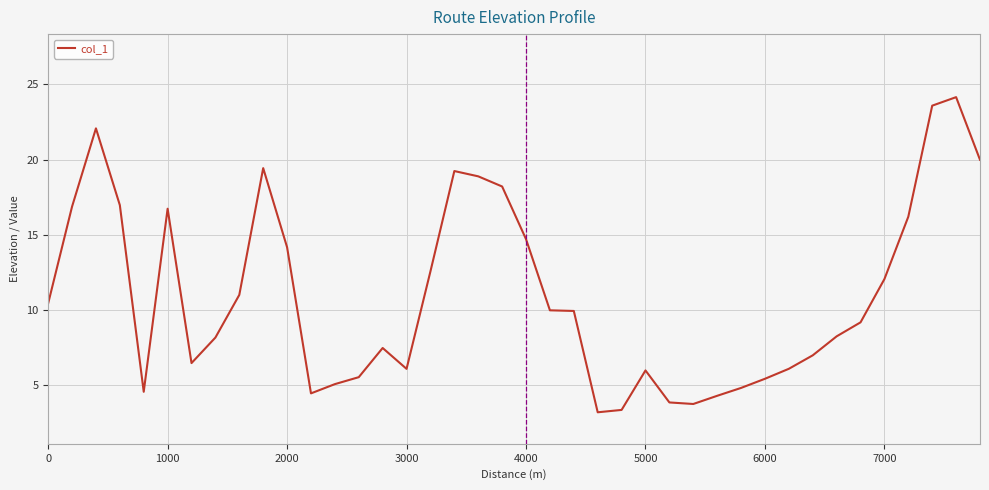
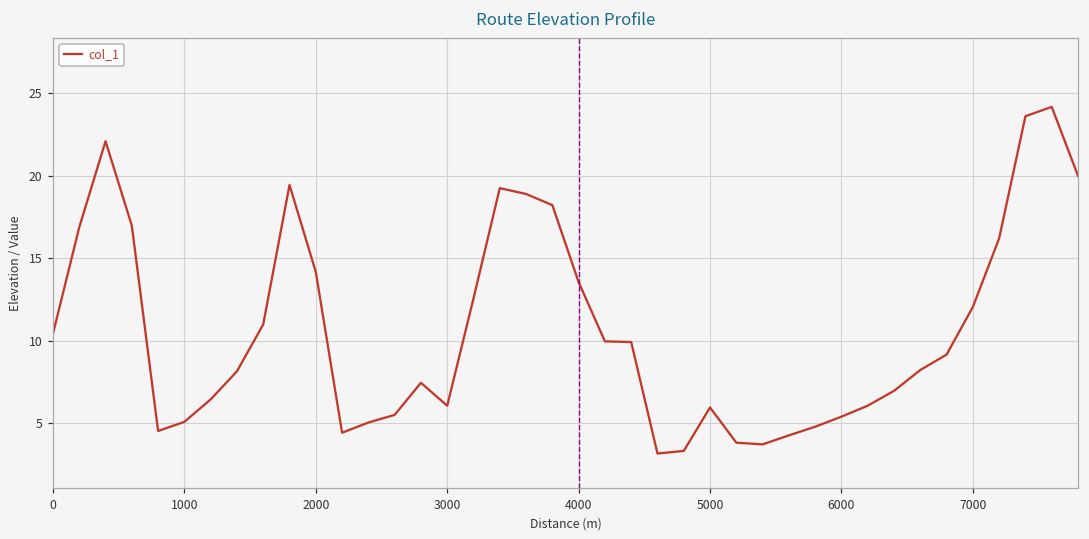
1000: 16.7 -> 5.1
4000: 14.7 -> 13.5
